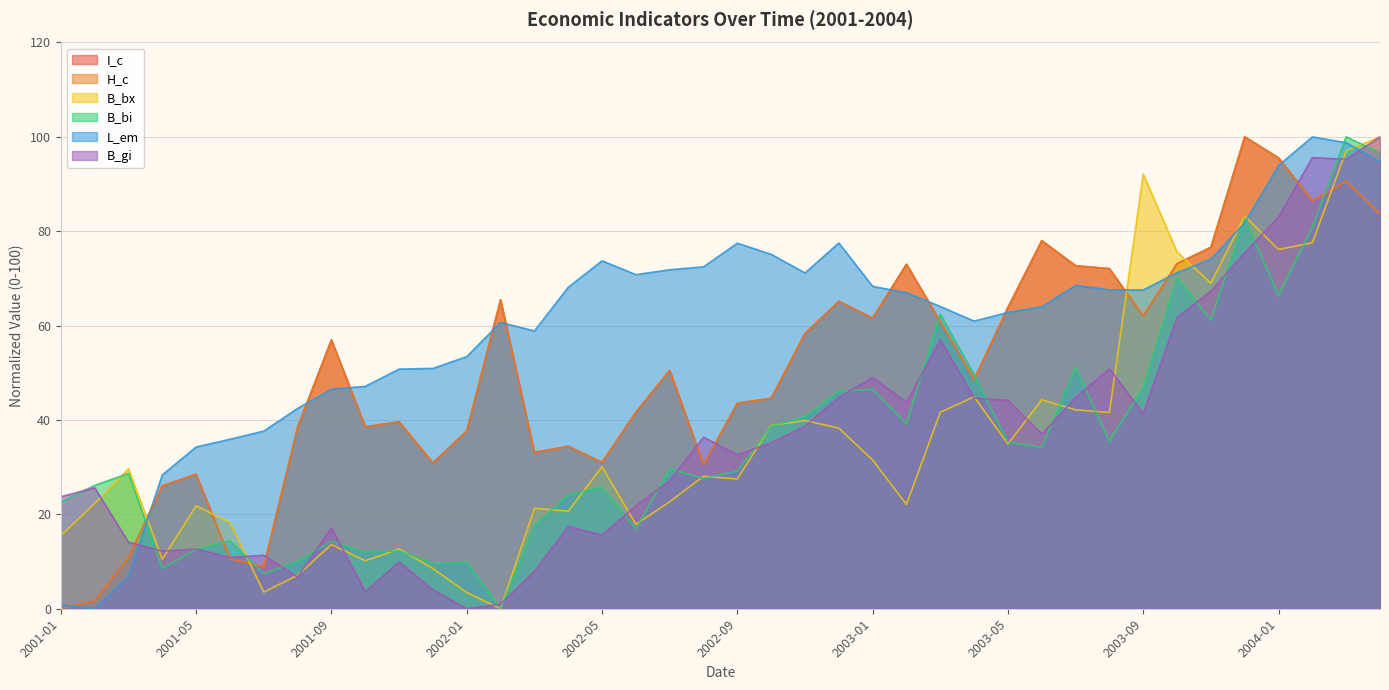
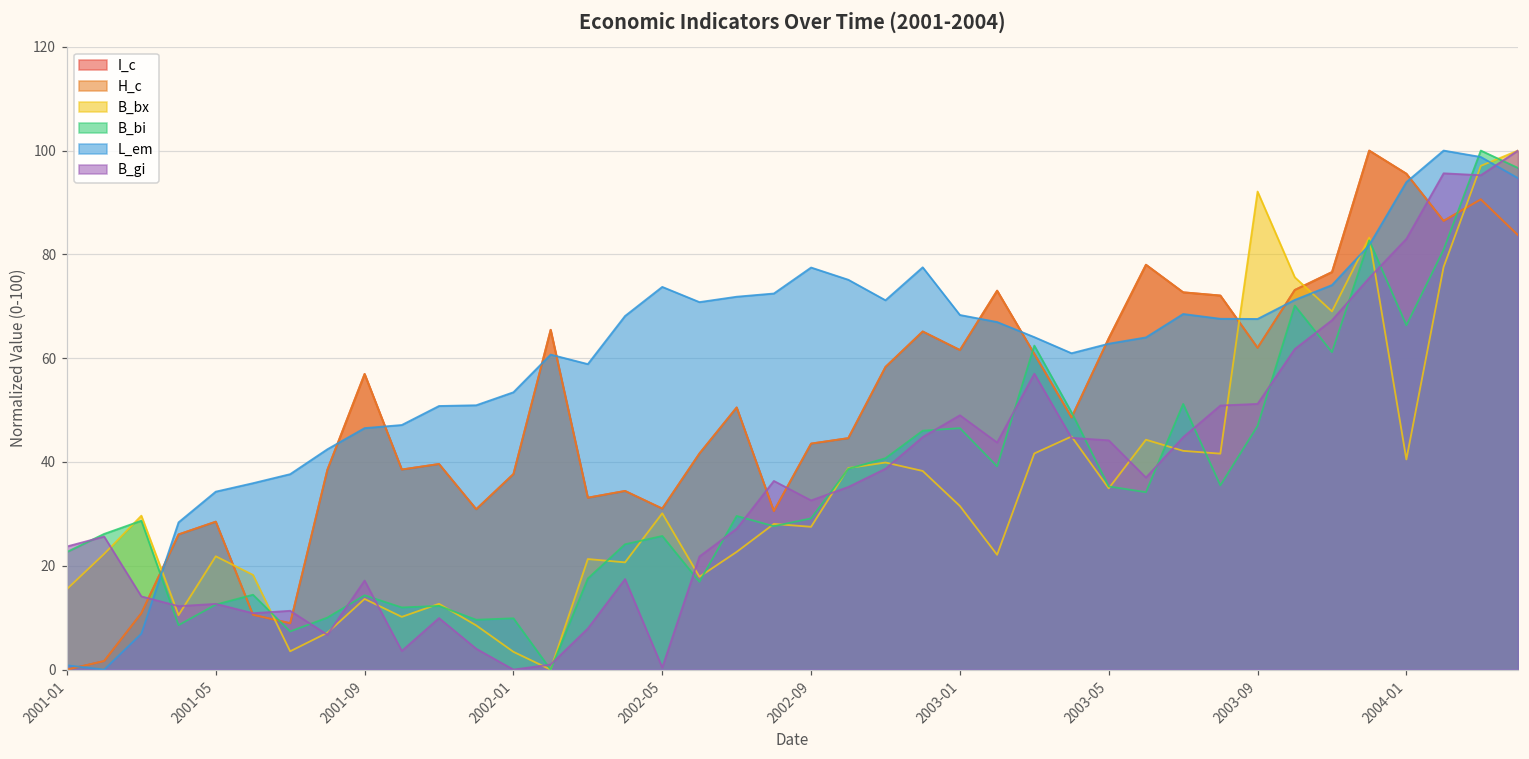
B_gi, 2002-05: 16 -> 0
B_gi, 2003-09: 41 -> 51
B_bx, 2004-01: 76 -> 40
